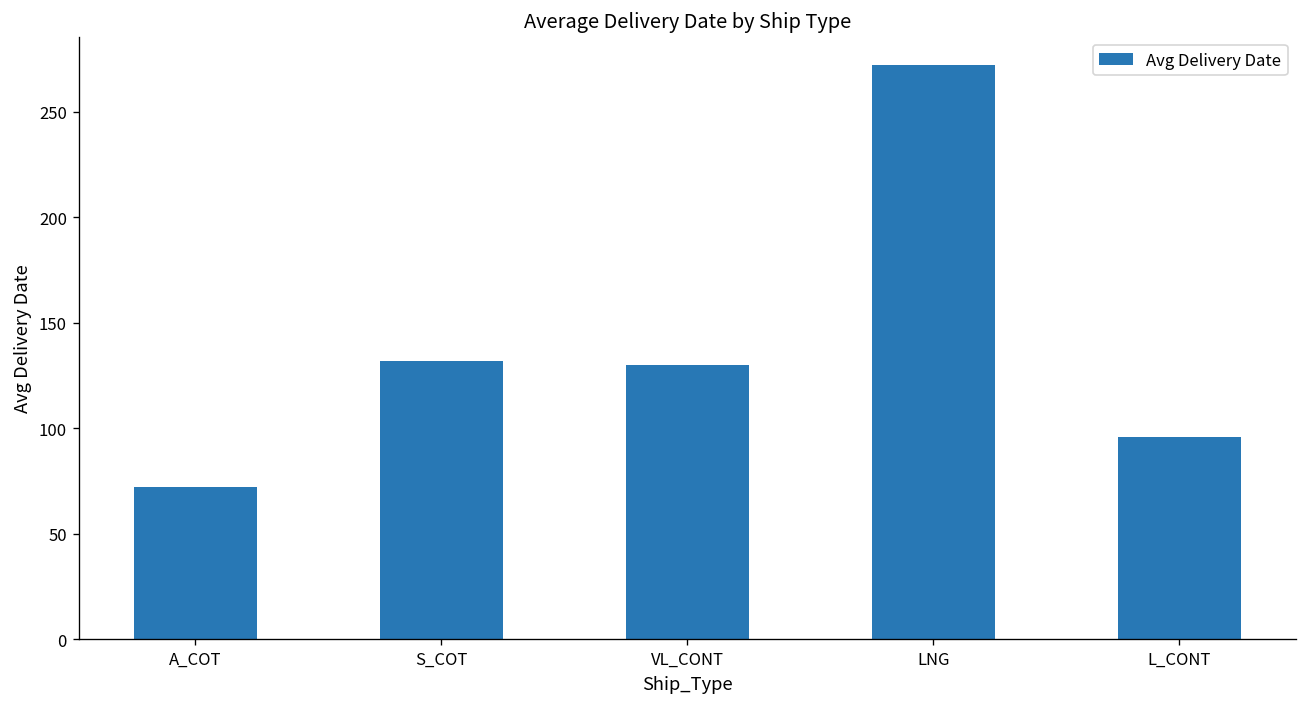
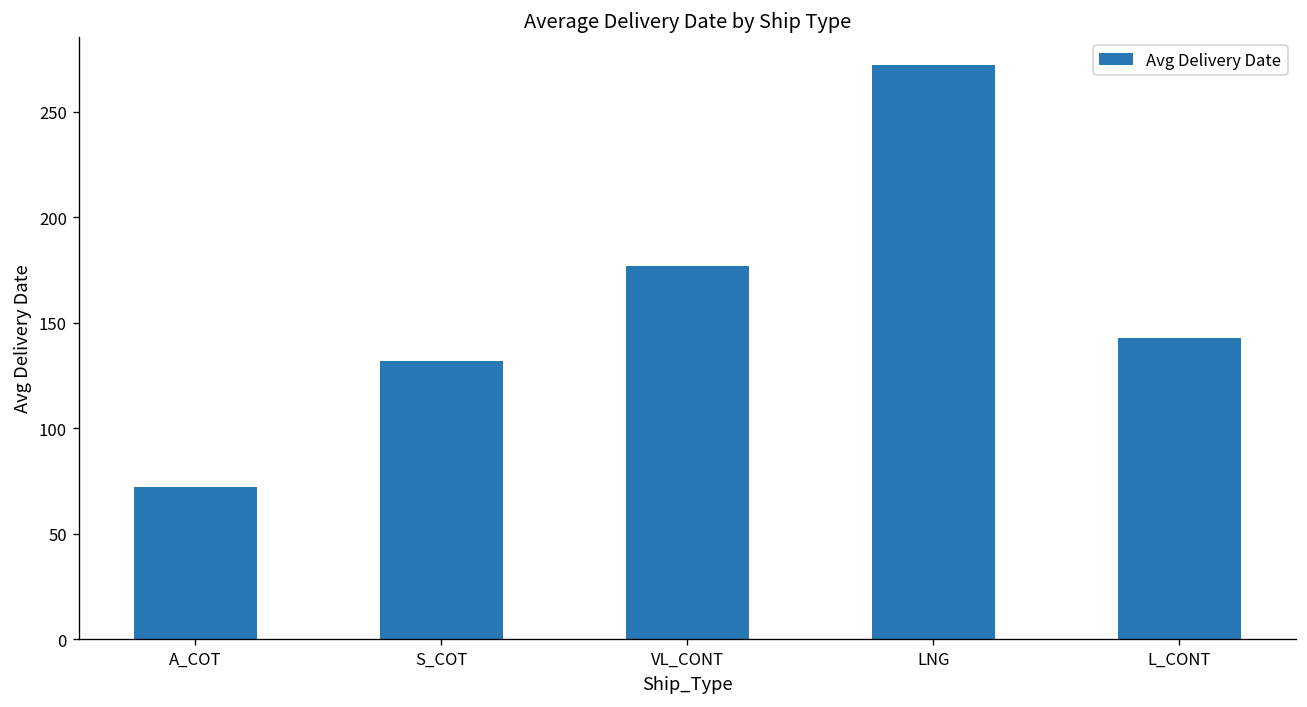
VL_CONT: 130 -> 177
L_CONT: 96 -> 143
